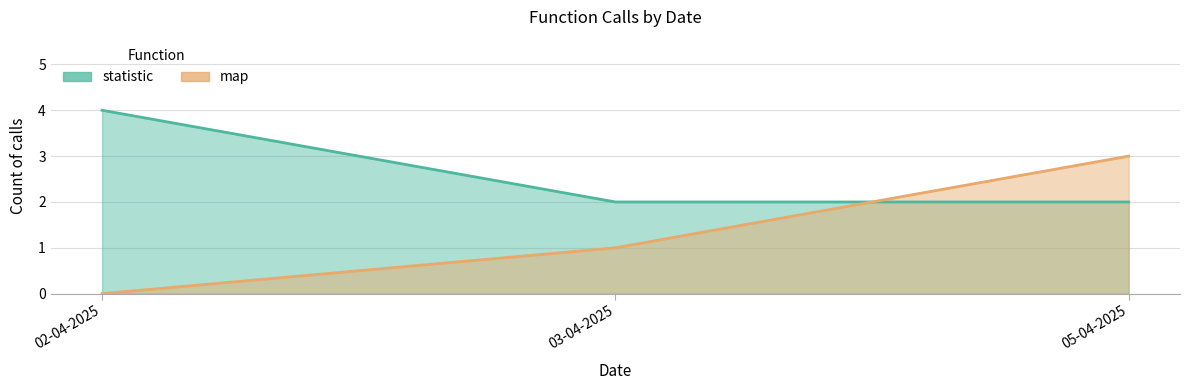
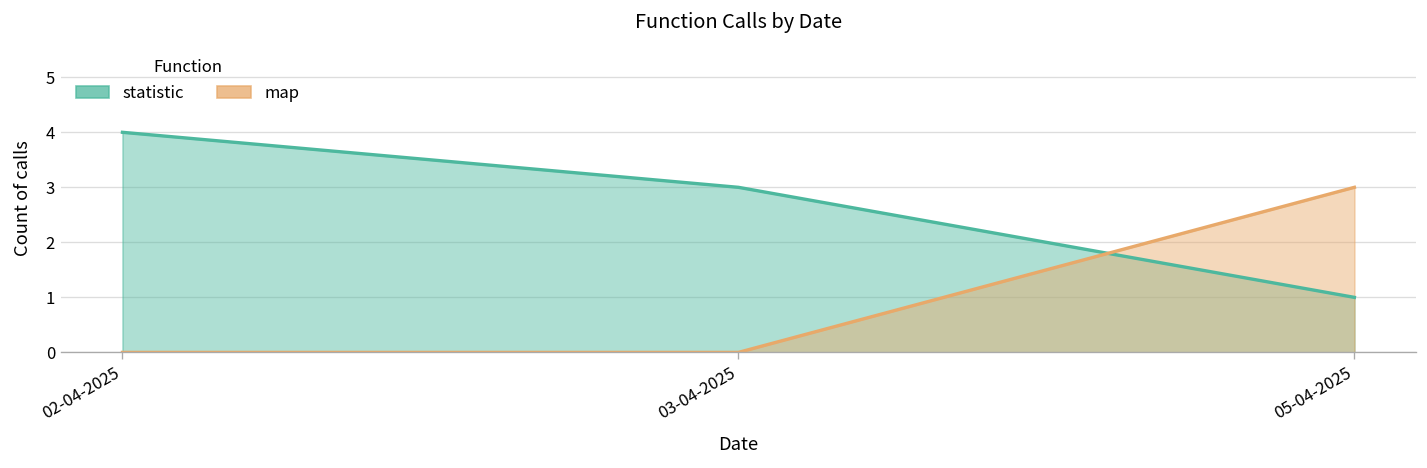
statistic, 03-04-2025: 2 -> 3
map, 03-04-2025: 1 -> 0
statistic, 05-04-2025: 2 -> 1
